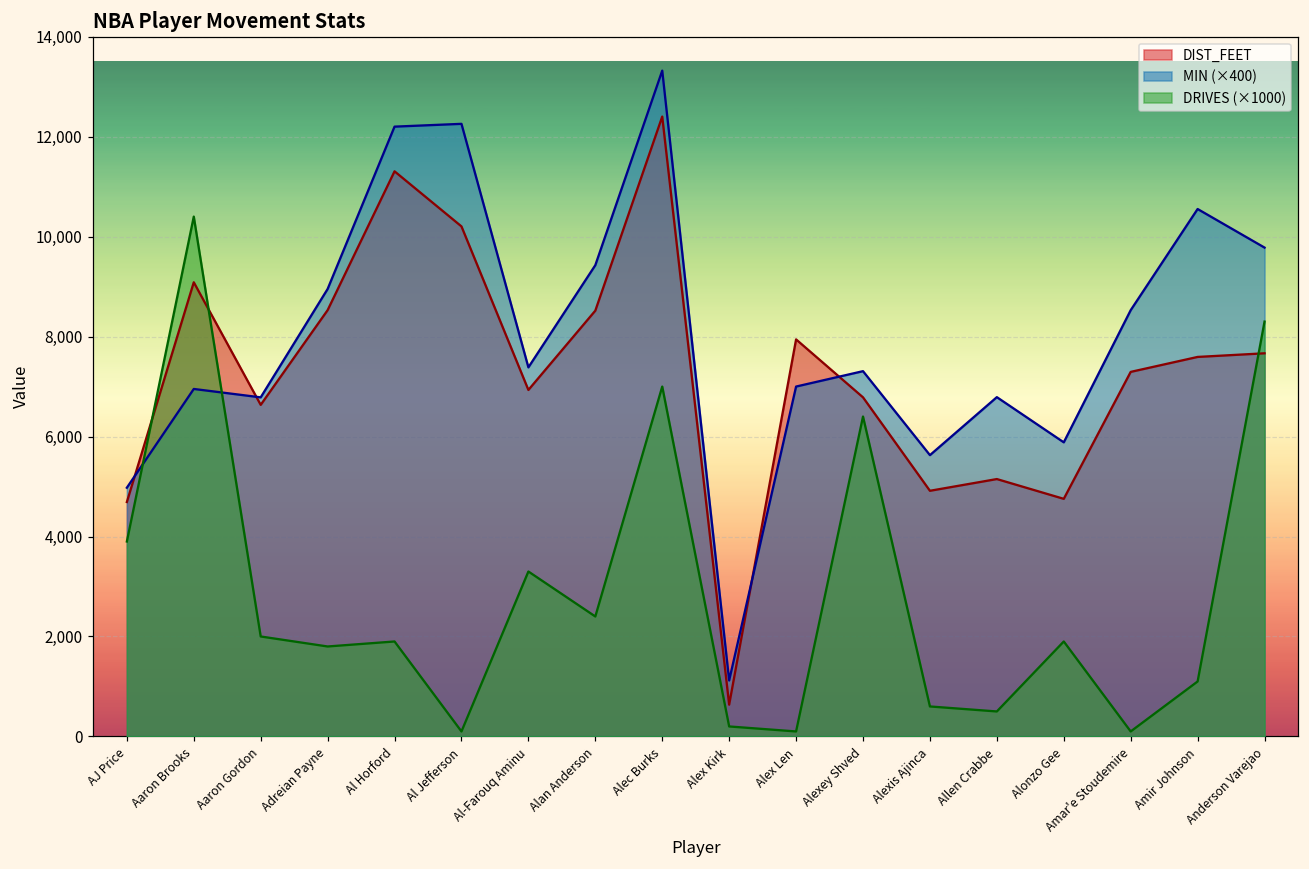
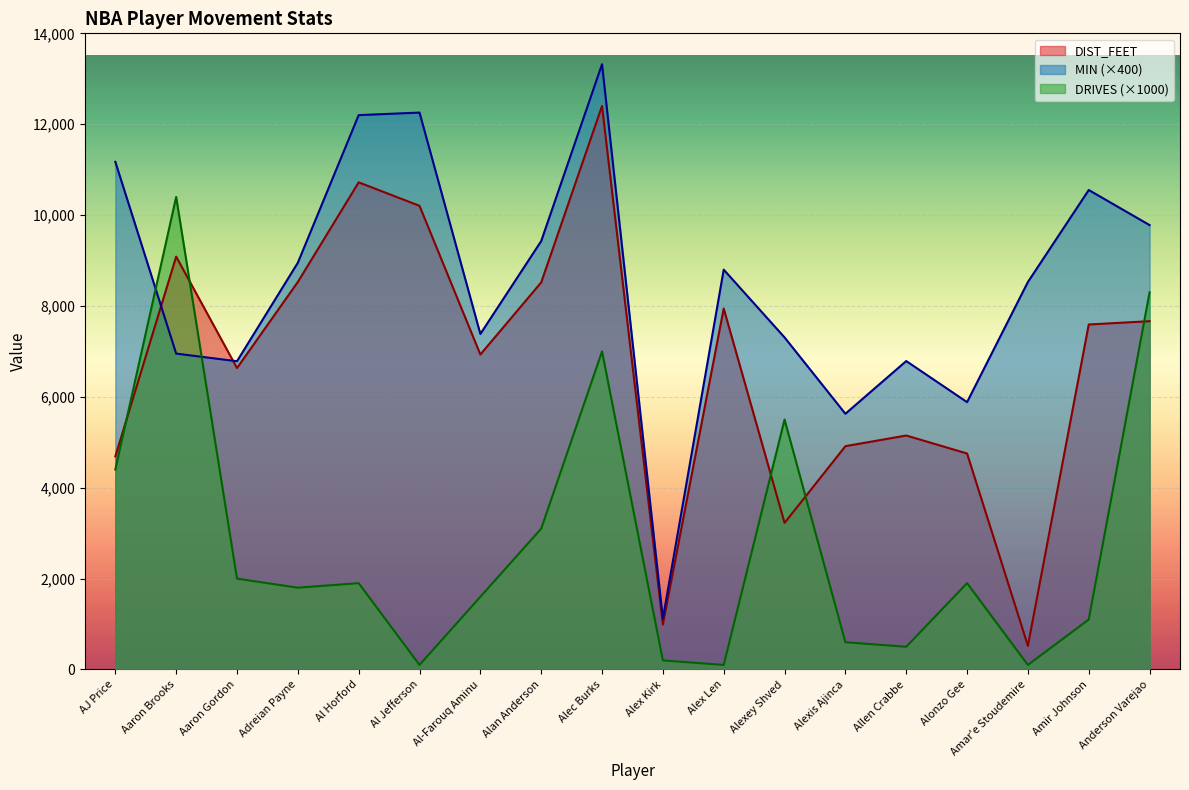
MIN (×400), AJ Price: 5,000 -> 11,200
DRIVES (×1000), AJ Price: 3,900 -> 4,400
DIST_FEET, Al Horford: 11,300 -> 10,700
DRIVES (×1000), Al-Farouq Aminu: 3,300 -> 1,600
DRIVES (×1000), Alan Anderson: 2,400 -> 3,100
DIST_FEET, Alex Kirk: 600 -> 1,000
MIN (×400), Alex Len: 7,000 -> 8,800
DIST_FEET, Alexey Shved: 6,800 -> 3,200
DRIVES (×1000), Alexey Shved: 6,400 -> 5,500
DIST_FEET, Amar'e Stoudemire: 7,300 -> 500
